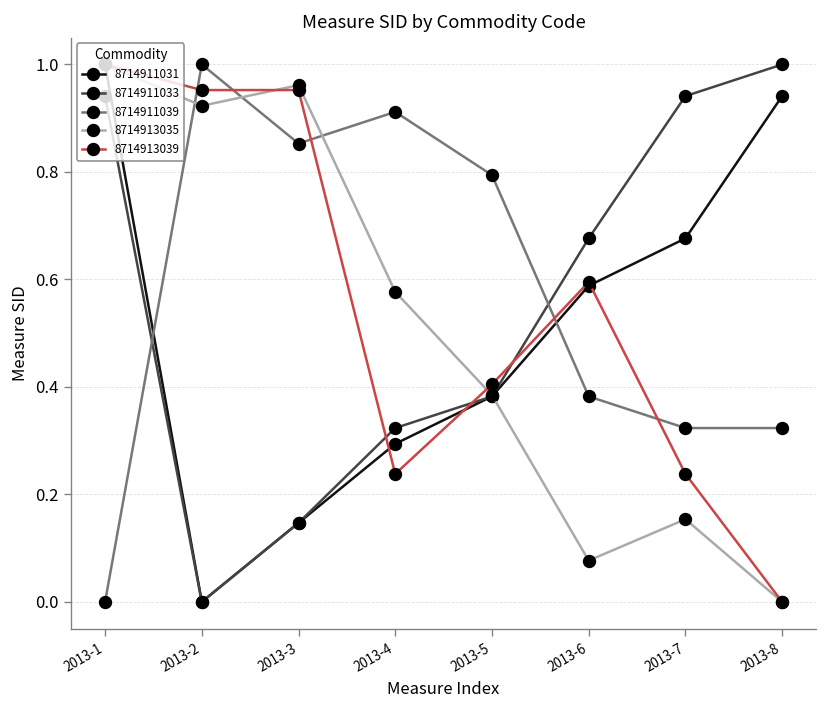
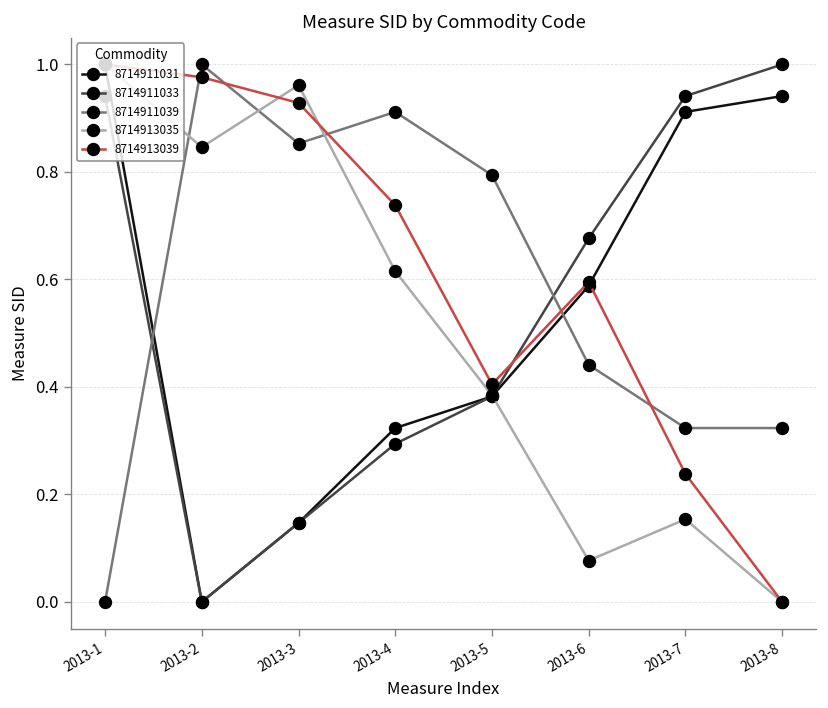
8714913035, 2013-2: 0.92 -> 0.85
8714913039, 2013-2: 0.95 -> 0.98
8714913039, 2013-3: 0.95 -> 0.93
8714911031, 2013-4: 0.29 -> 0.32
8714911033, 2013-4: 0.32 -> 0.29
8714913035, 2013-4: 0.58 -> 0.62
8714913039, 2013-4: 0.24 -> 0.74
8714911039, 2013-6: 0.38 -> 0.44
8714911031, 2013-7: 0.68 -> 0.91
